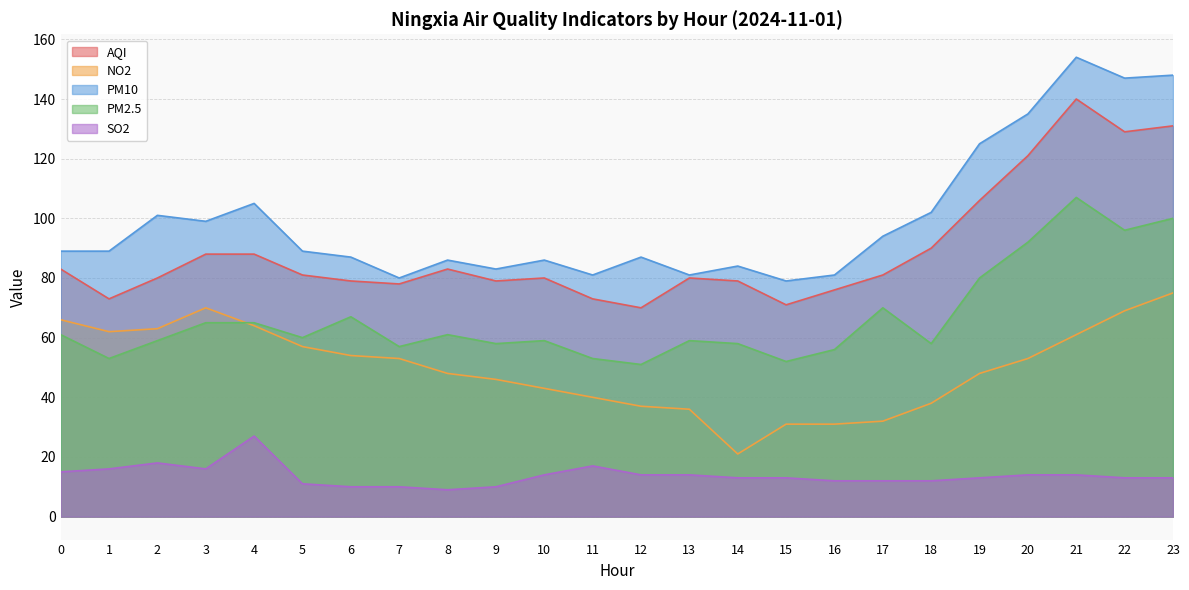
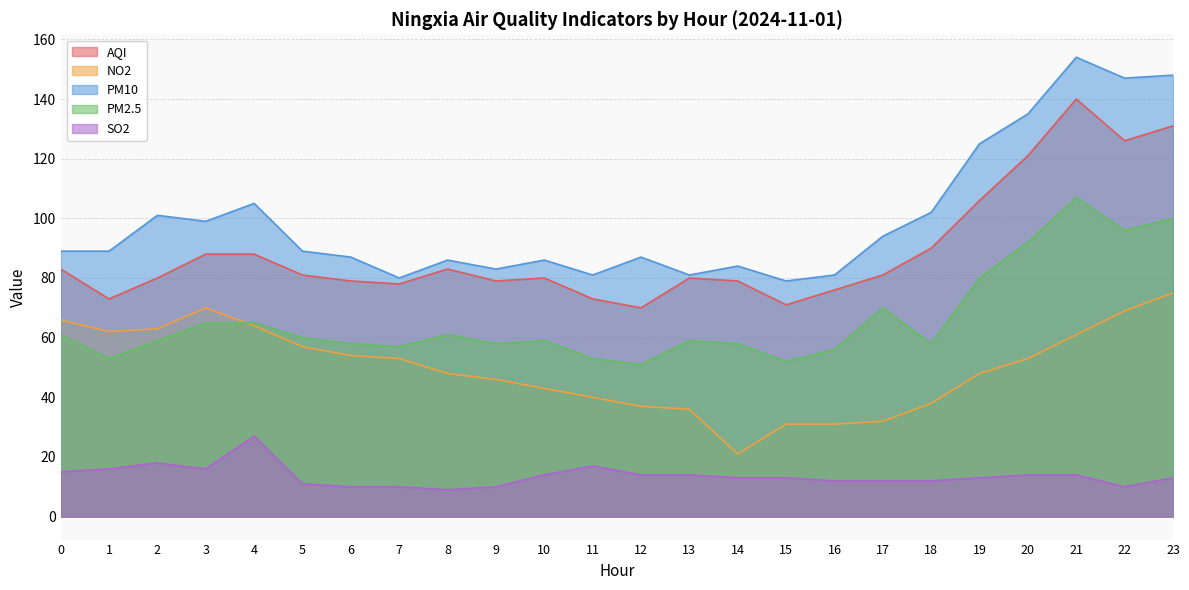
PM2.5, 6: 67 -> 58
AQI, 22: 129 -> 126
SO2, 22: 13 -> 10
